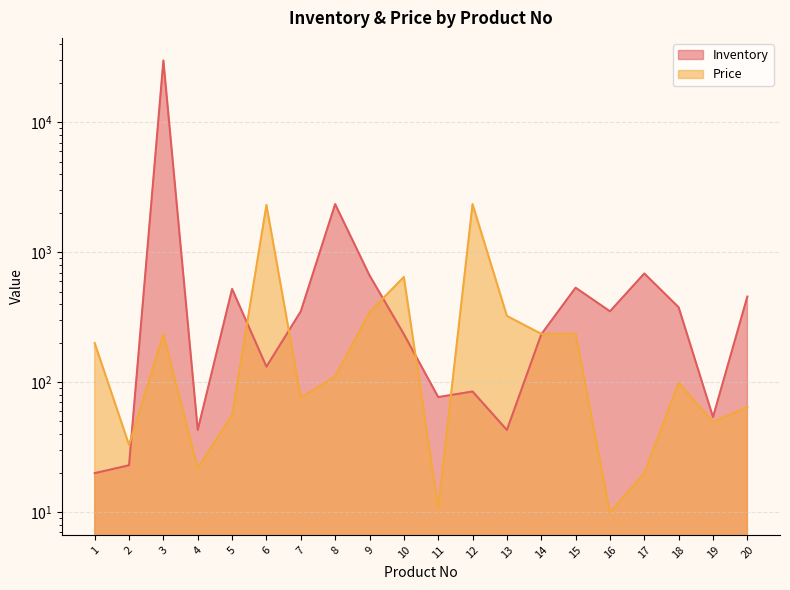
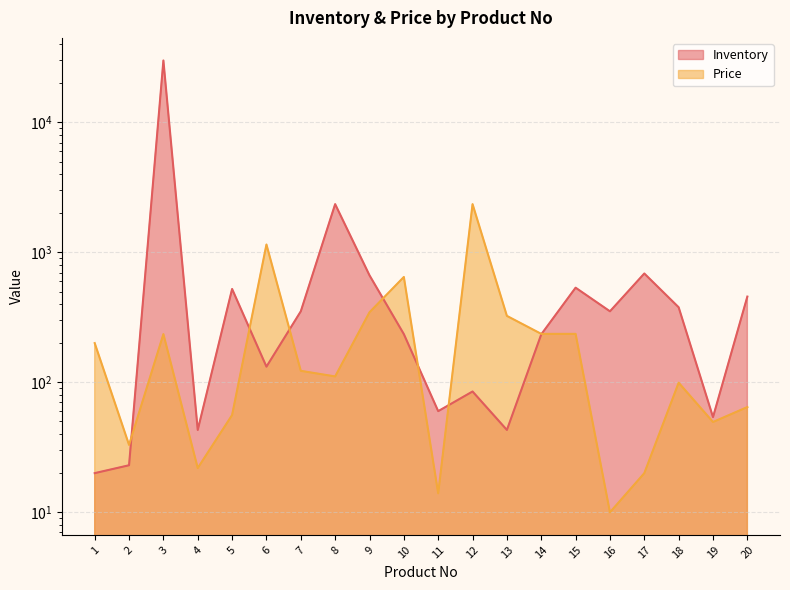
Price, 6: 2300 -> 1200
Price, 7: 80 -> 120
Inventory, 11: 80 -> 60
Price, 11: 11 -> 14
